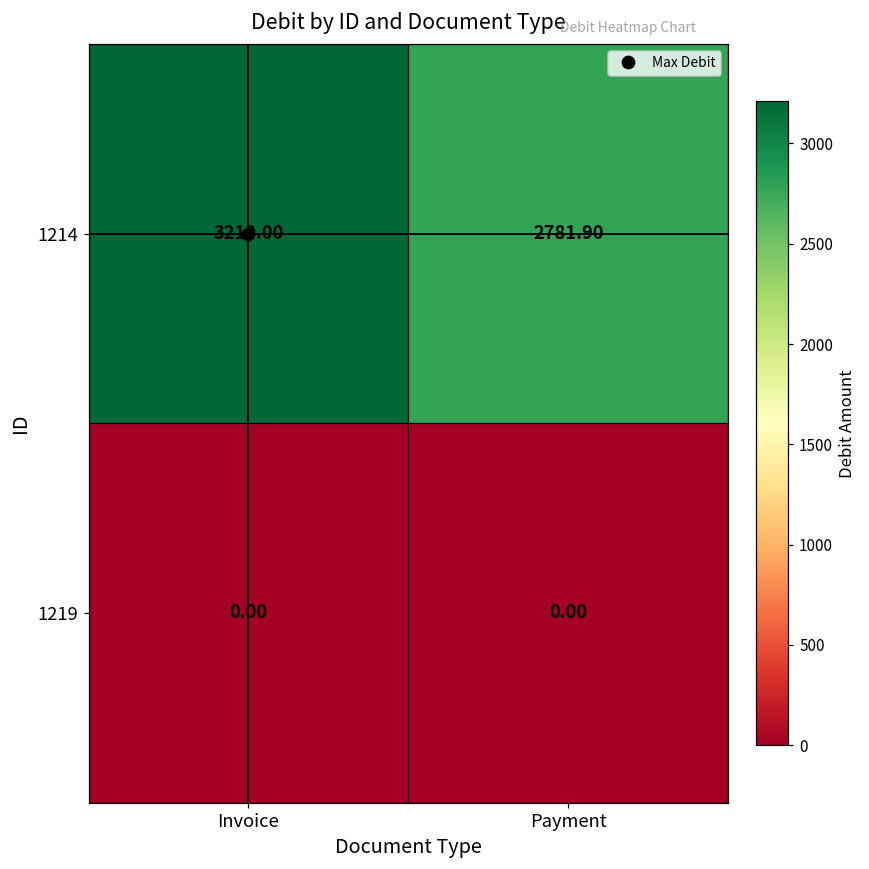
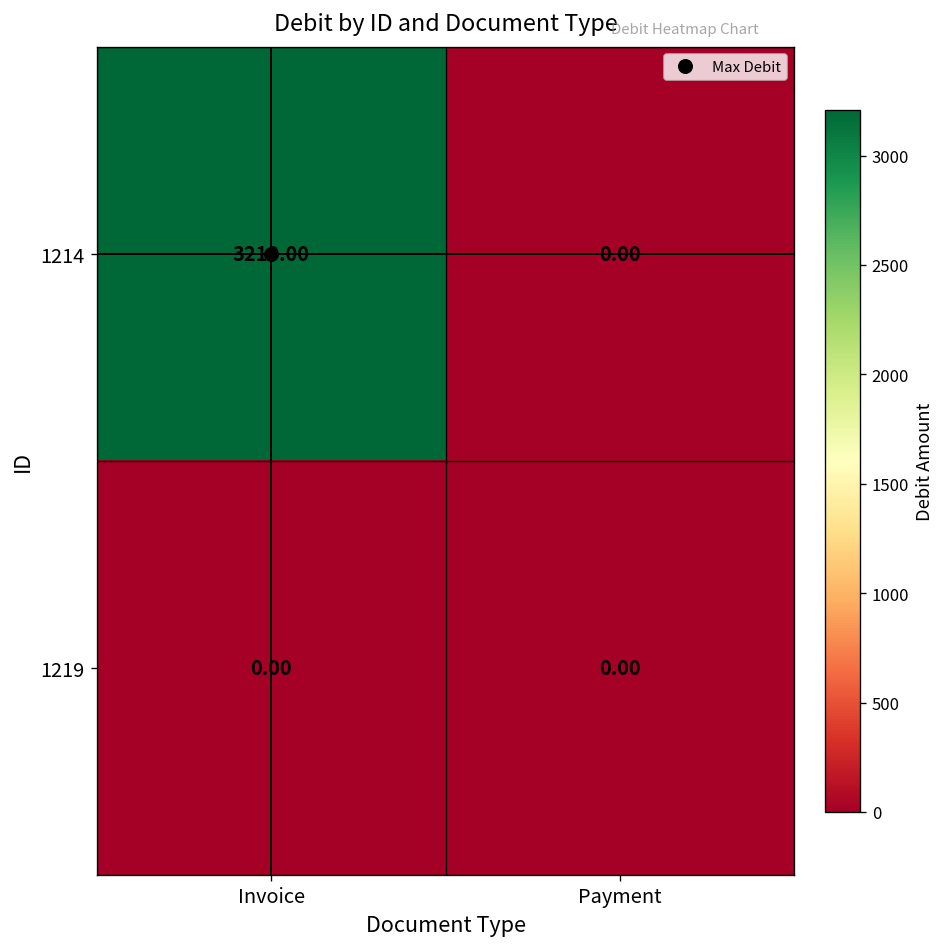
1214, Payment: 2781.90 -> 0.00
